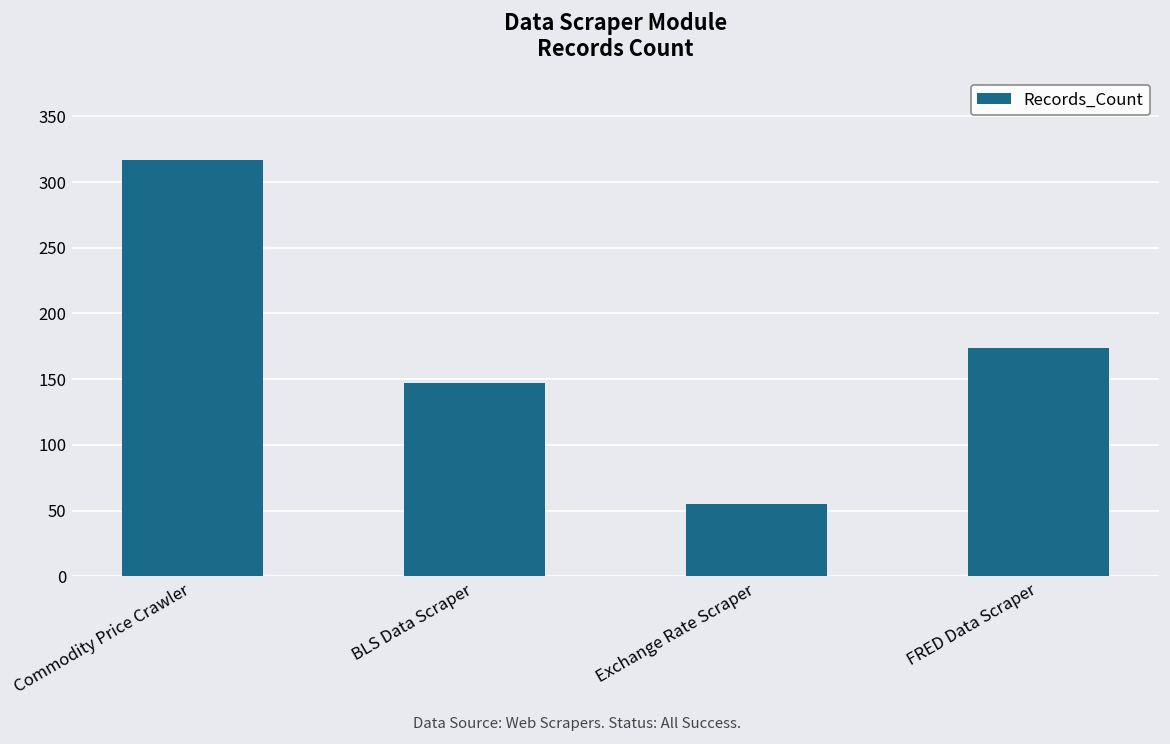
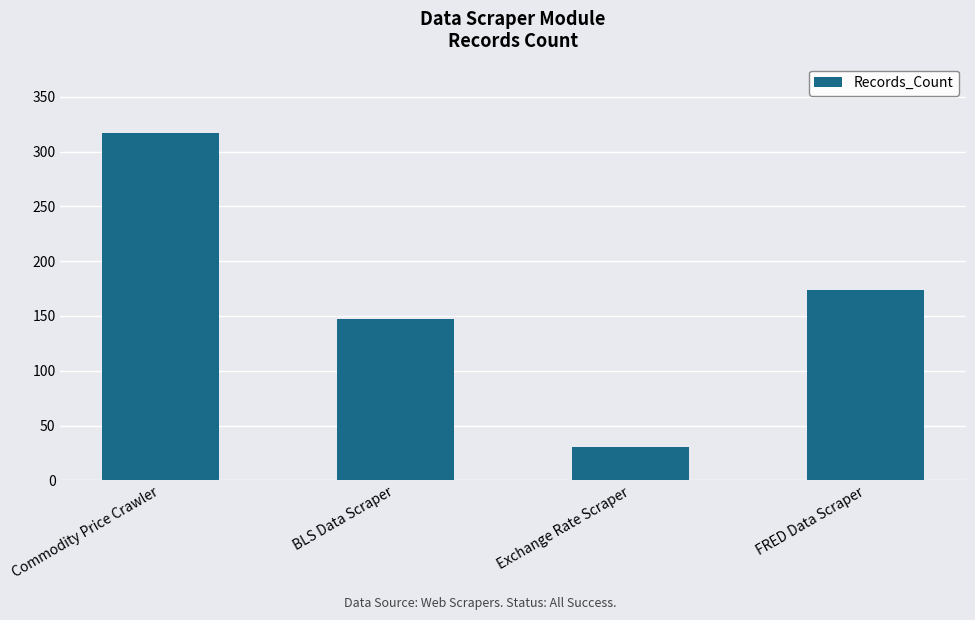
Exchange Rate Scraper: 55 -> 30
